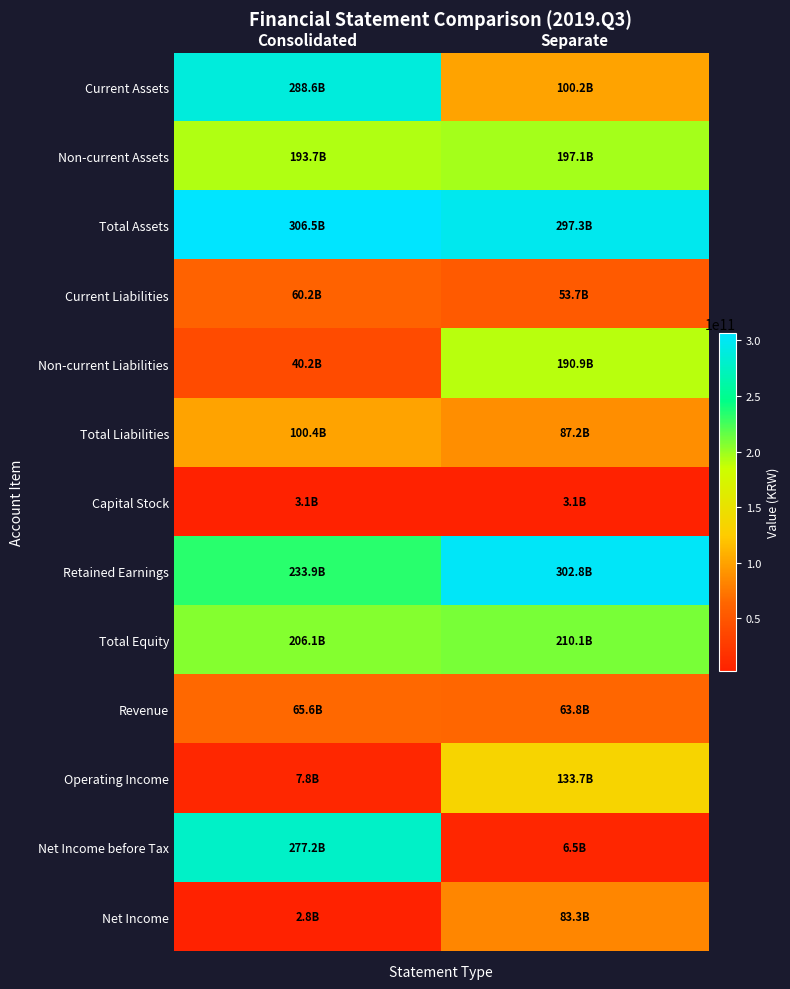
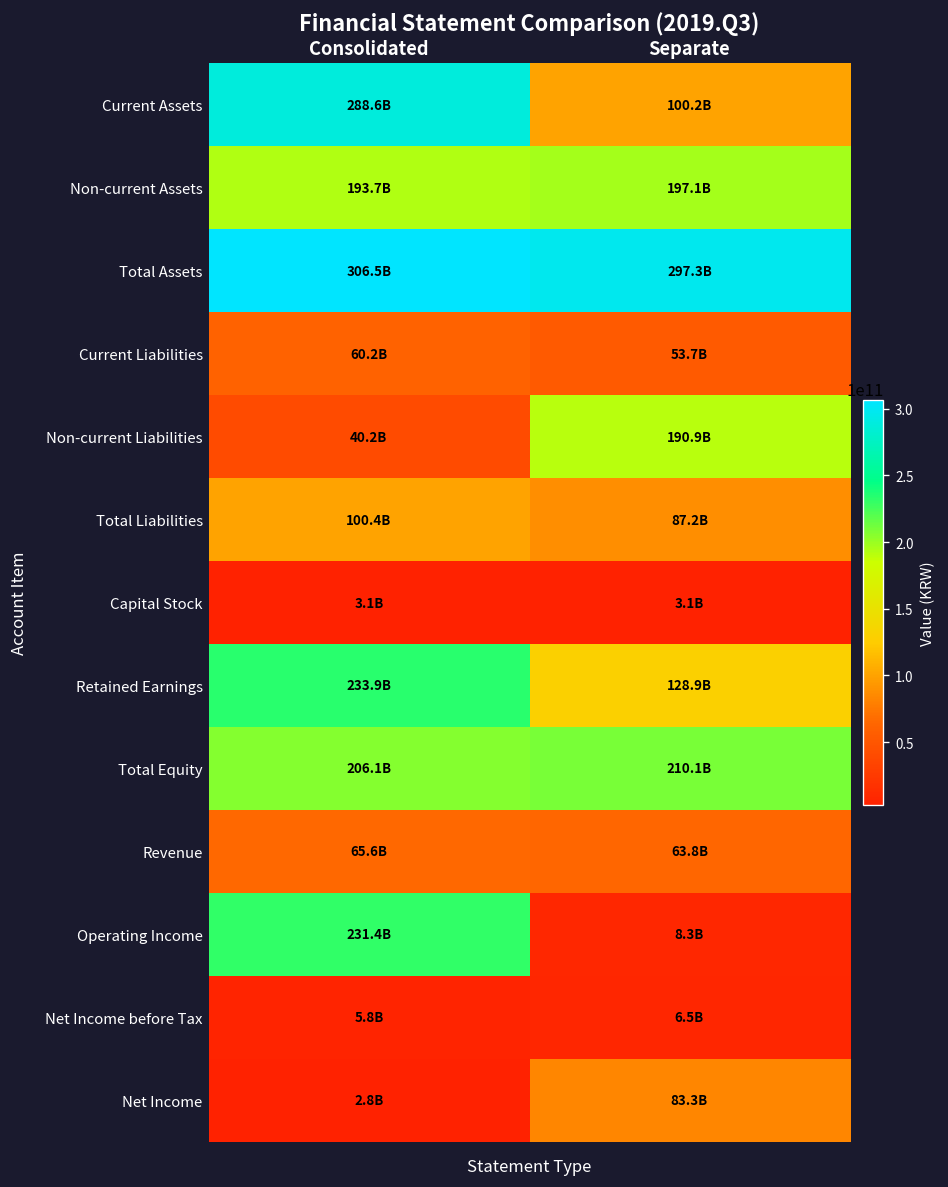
Retained Earnings, Separate: 302.8B -> 128.9B
Operating Income, Consolidated: 7.8B -> 231.4B
Operating Income, Separate: 133.7B -> 8.3B
Net Income before Tax, Consolidated: 277.2B -> 5.8B
